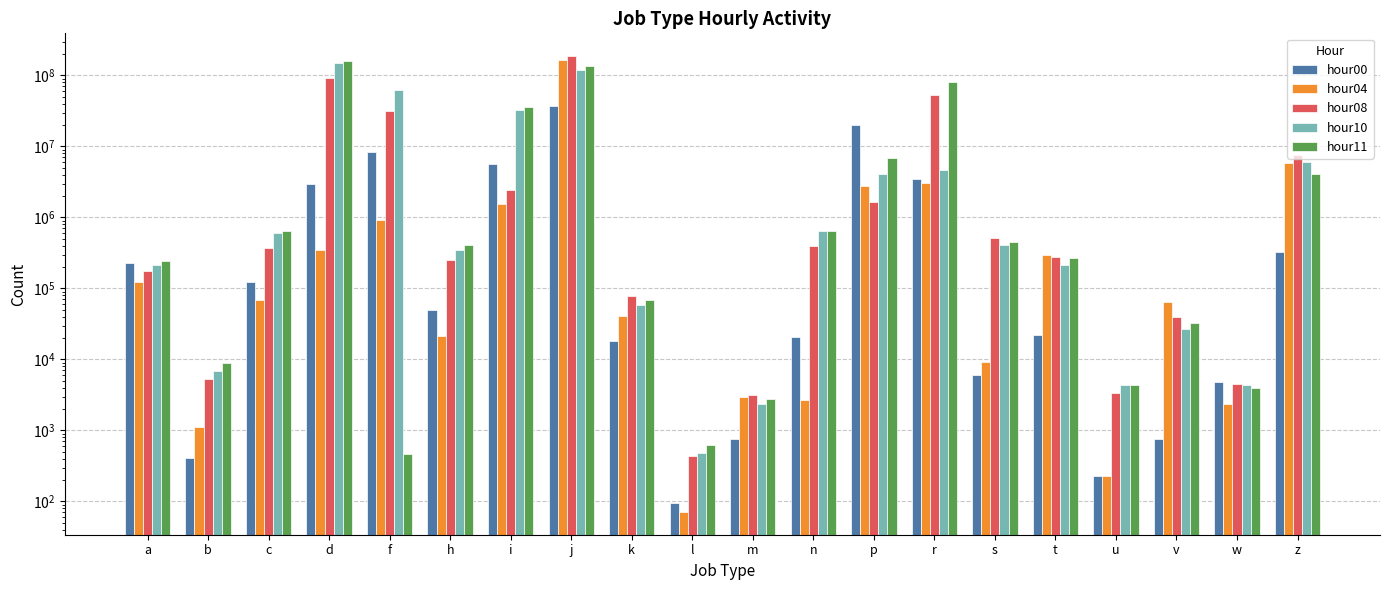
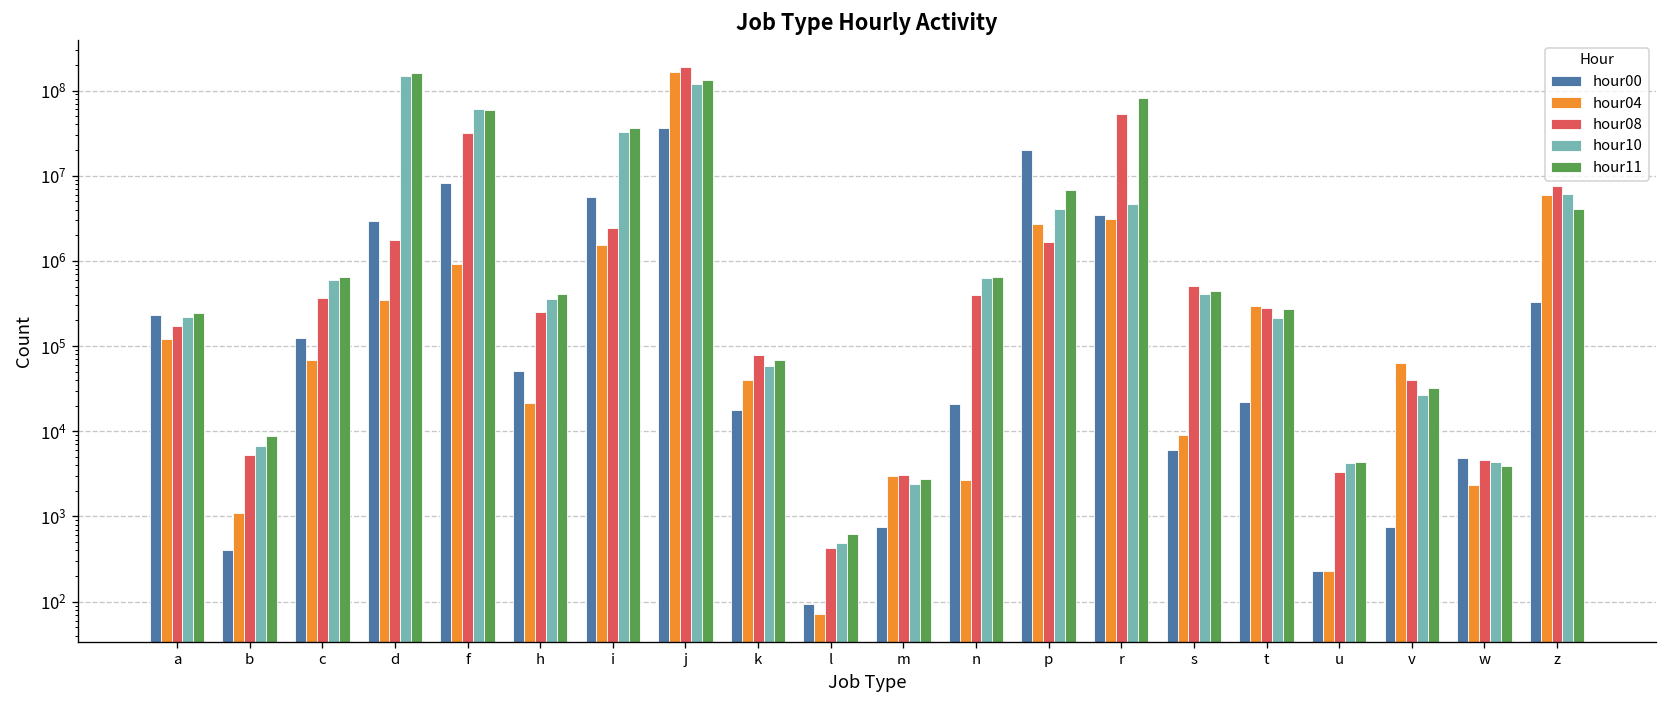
hour08, d: 90000000 -> 1800000
hour11, f: 500 -> 60000000
